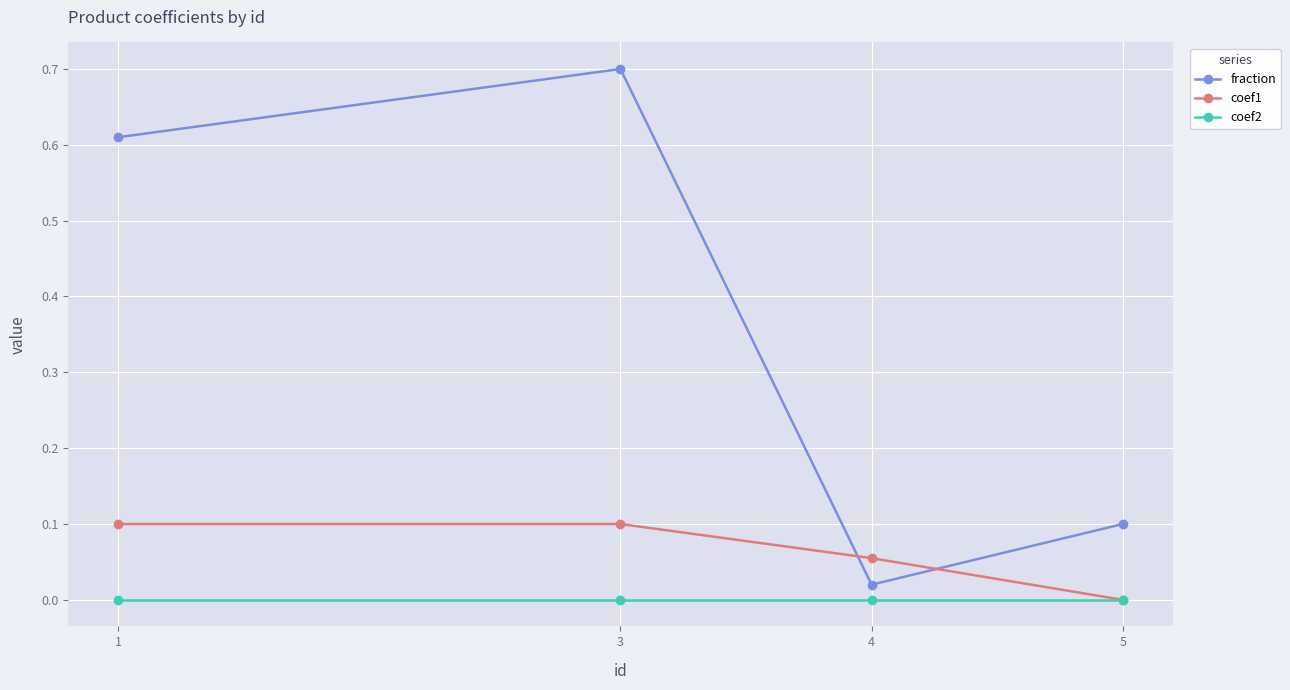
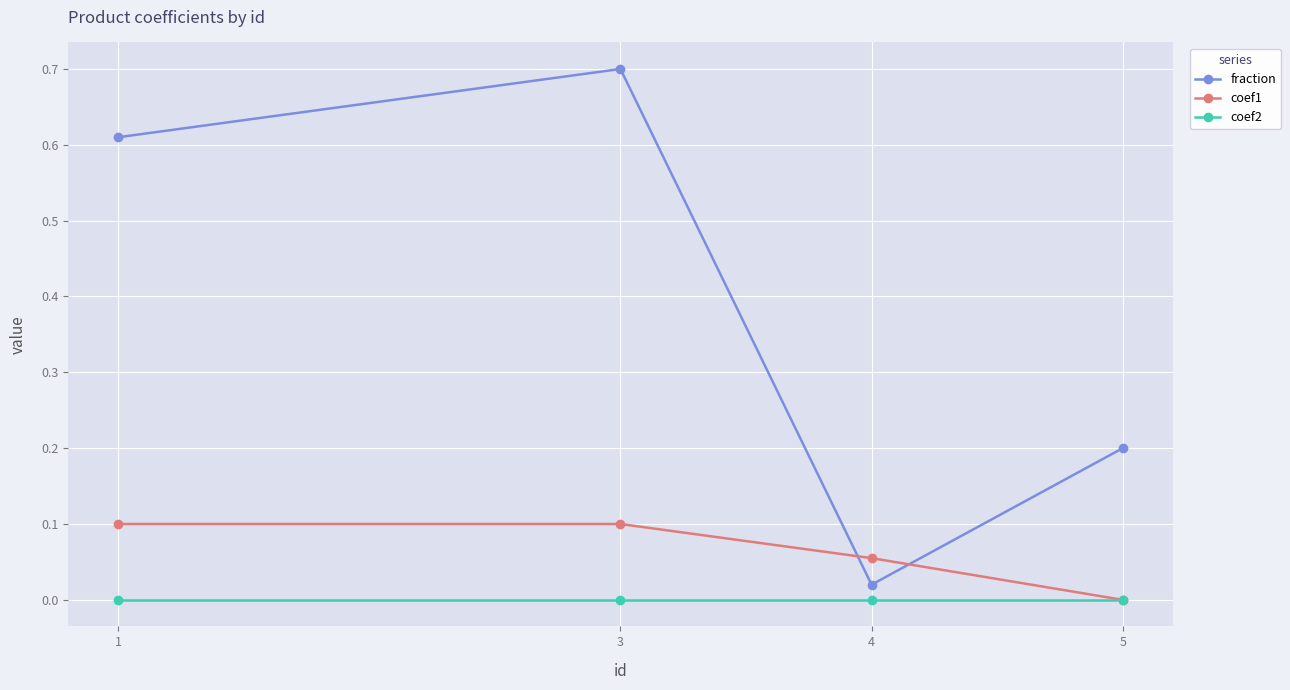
fraction, 5: 0.1 -> 0.2
